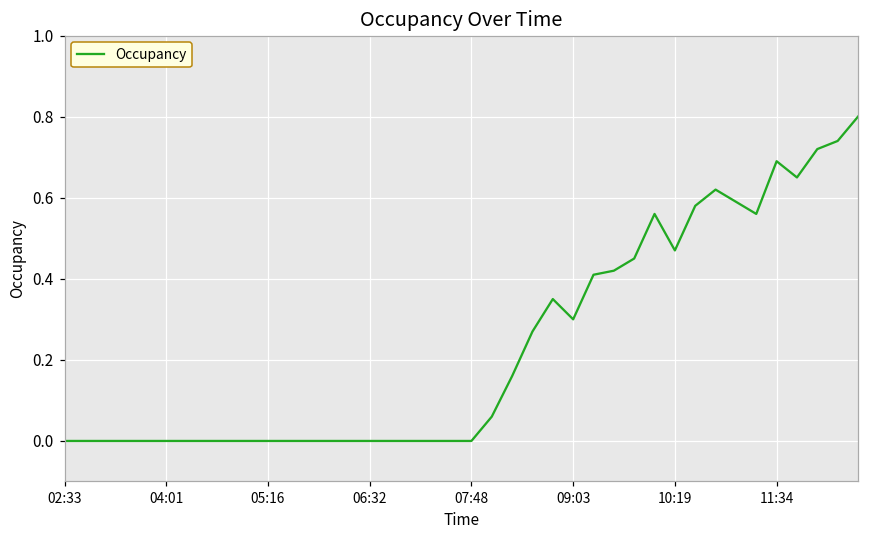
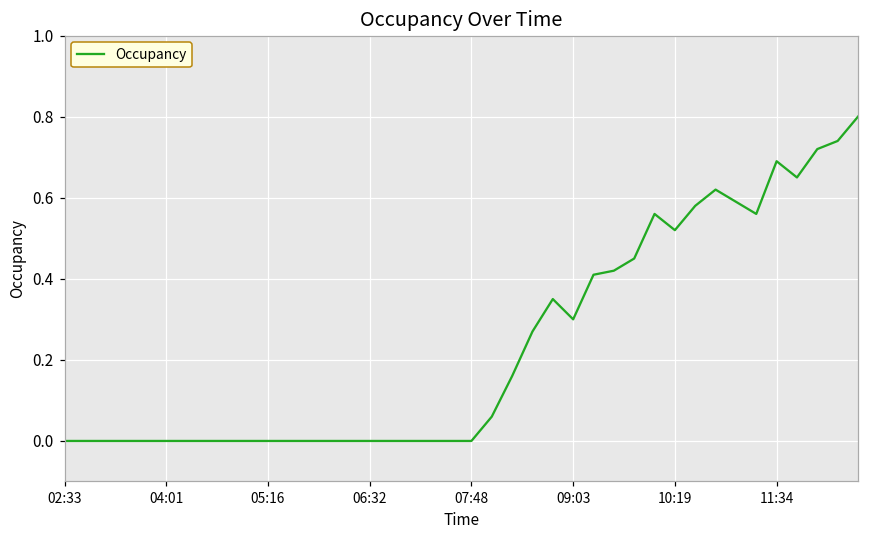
10:19: 0.47 -> 0.52
